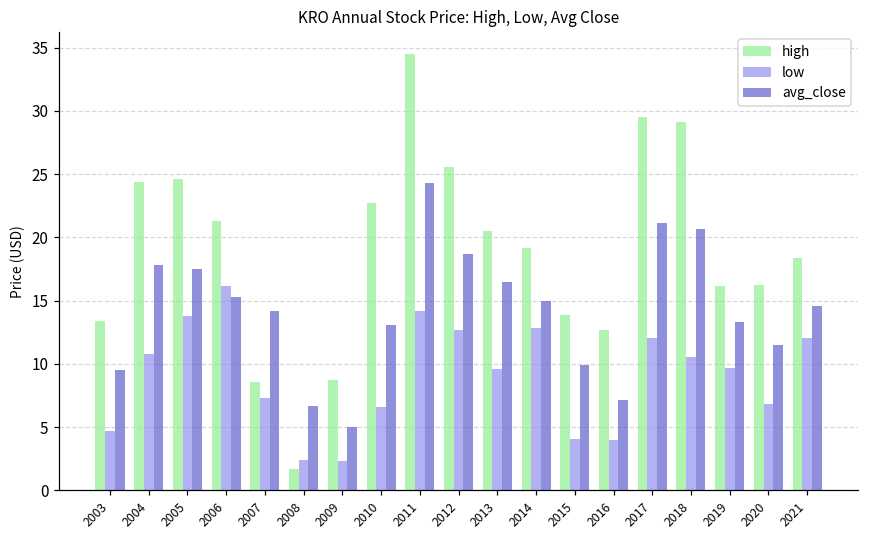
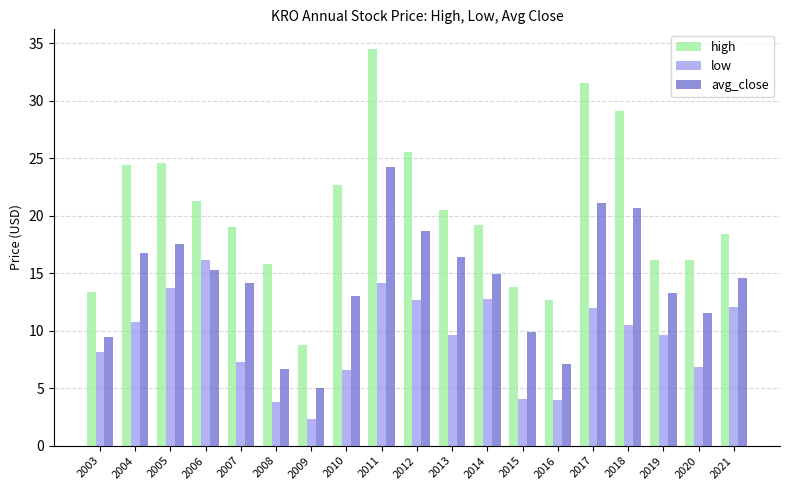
low, 2003: 4.7 -> 8.1
avg_close, 2004: 17.8 -> 16.7
high, 2007: 8.6 -> 19.0
high, 2008: 1.6 -> 15.8
low, 2008: 2.4 -> 3.8
high, 2017: 29.5 -> 31.6
